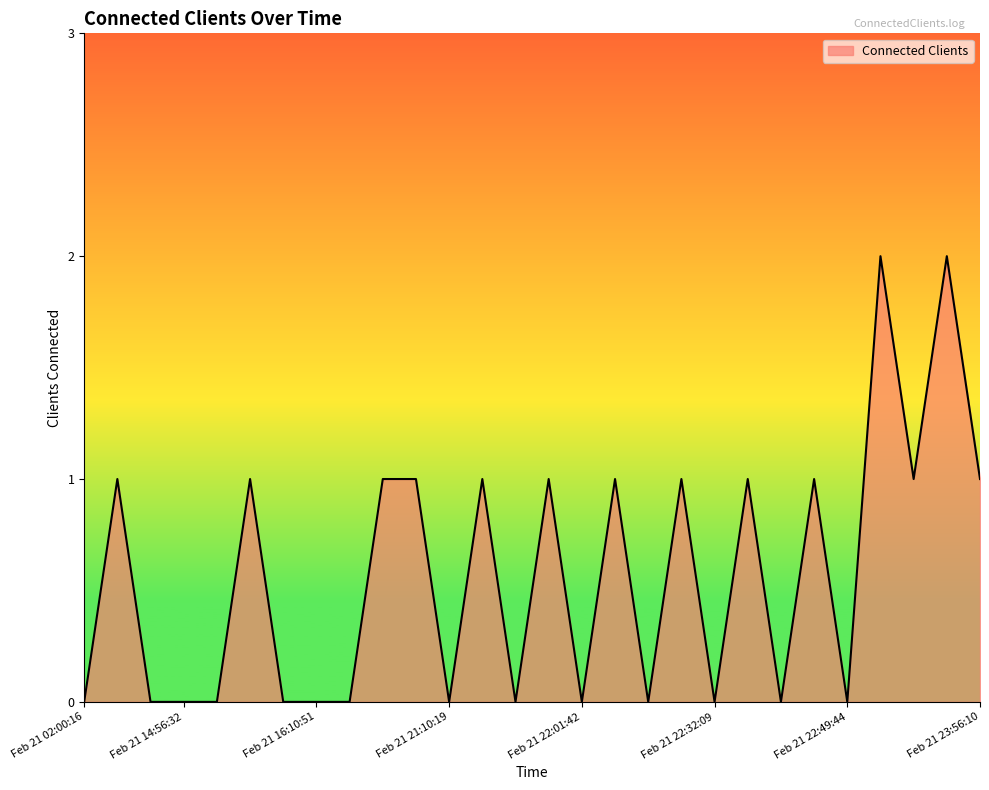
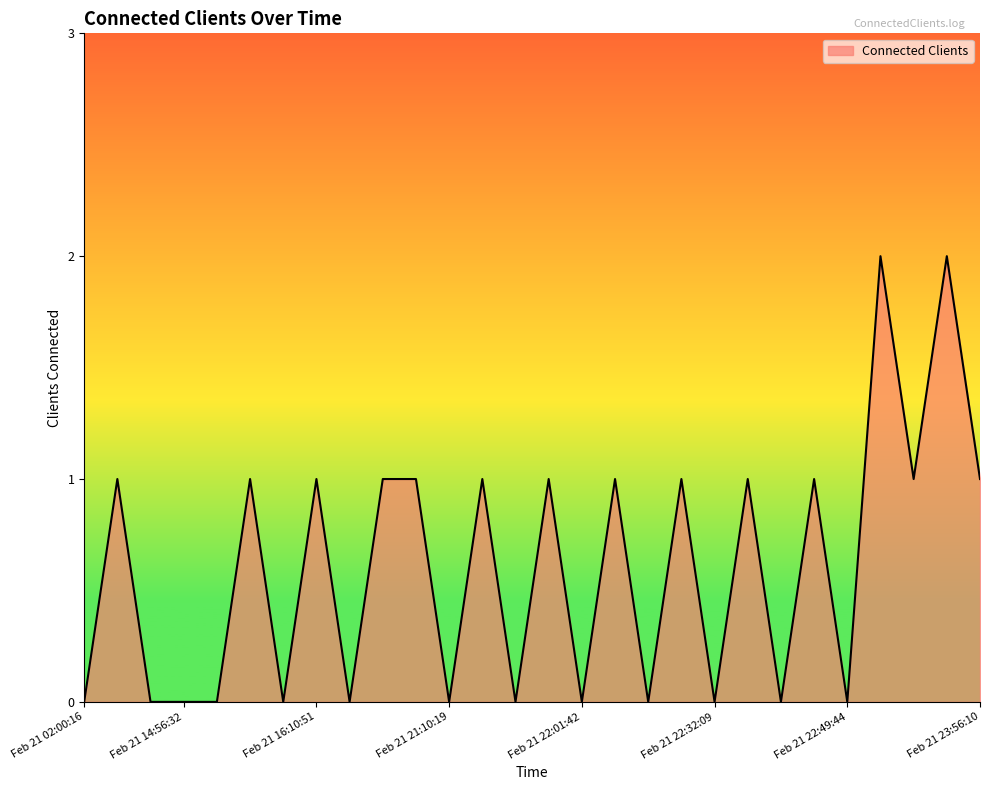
Feb 21 16:10:51: 0 -> 1
